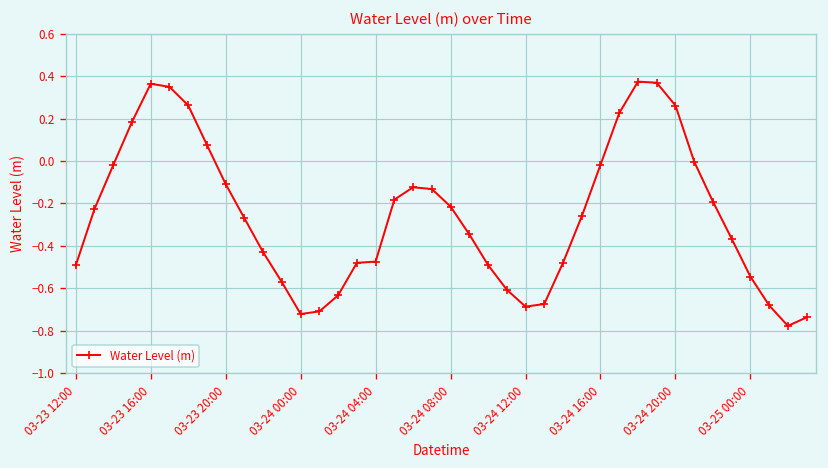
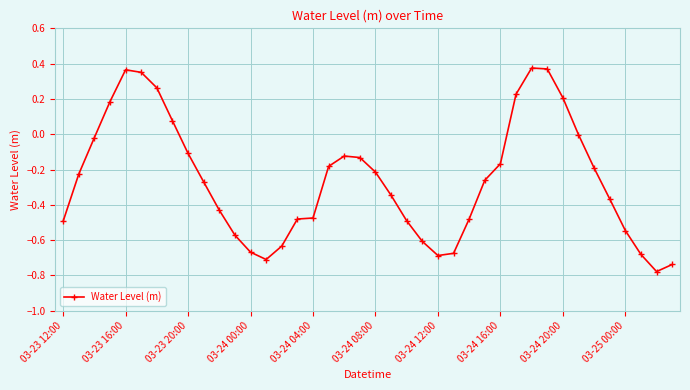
03-24 00:00: -0.72 -> -0.67
03-24 16:00: -0.02 -> -0.17
03-24 20:00: 0.26 -> 0.21
